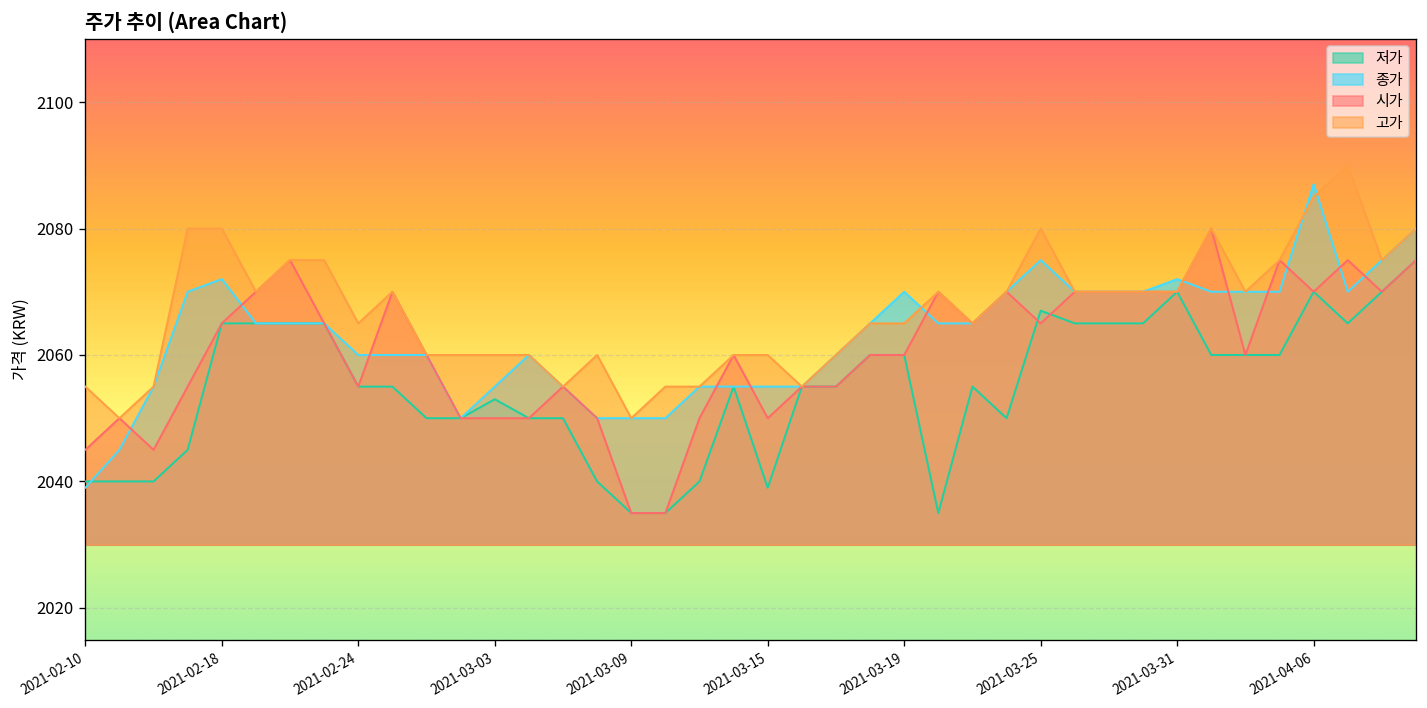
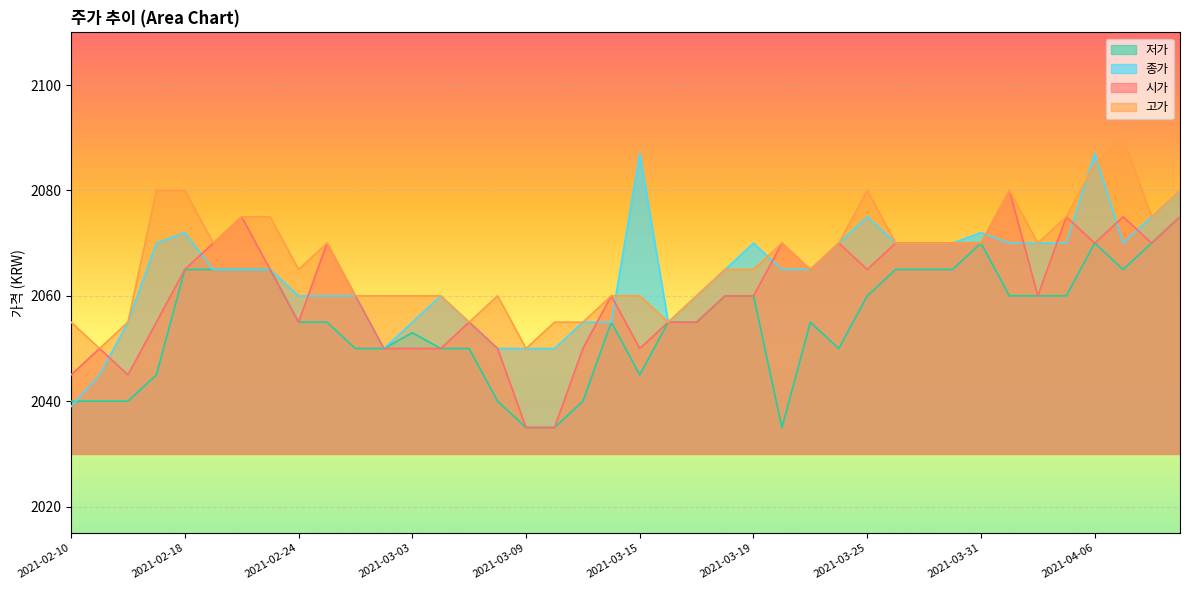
저가, 2021-03-15: 2039 -> 2045
종가, 2021-03-15: 2055 -> 2087
저가, 2021-03-25: 2067 -> 2060
